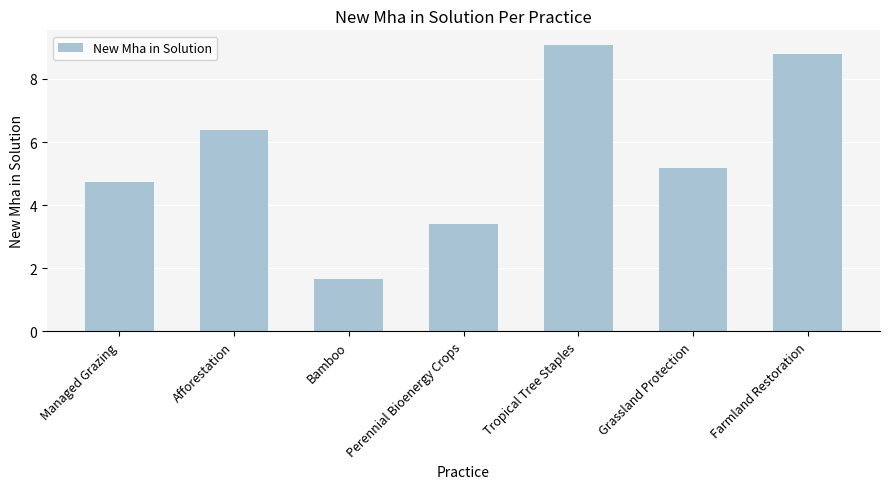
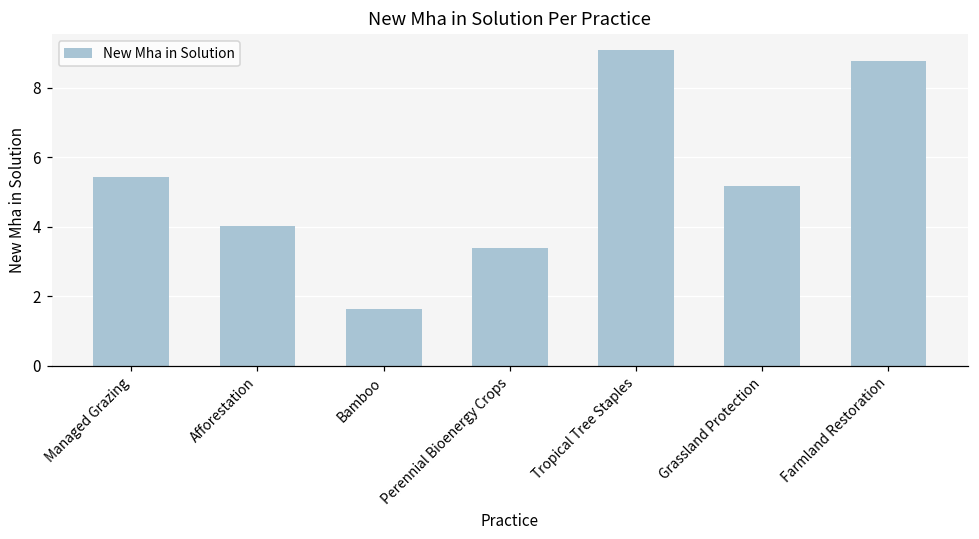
Managed Grazing: 4.7 -> 5.4
Afforestation: 6.4 -> 4.0
